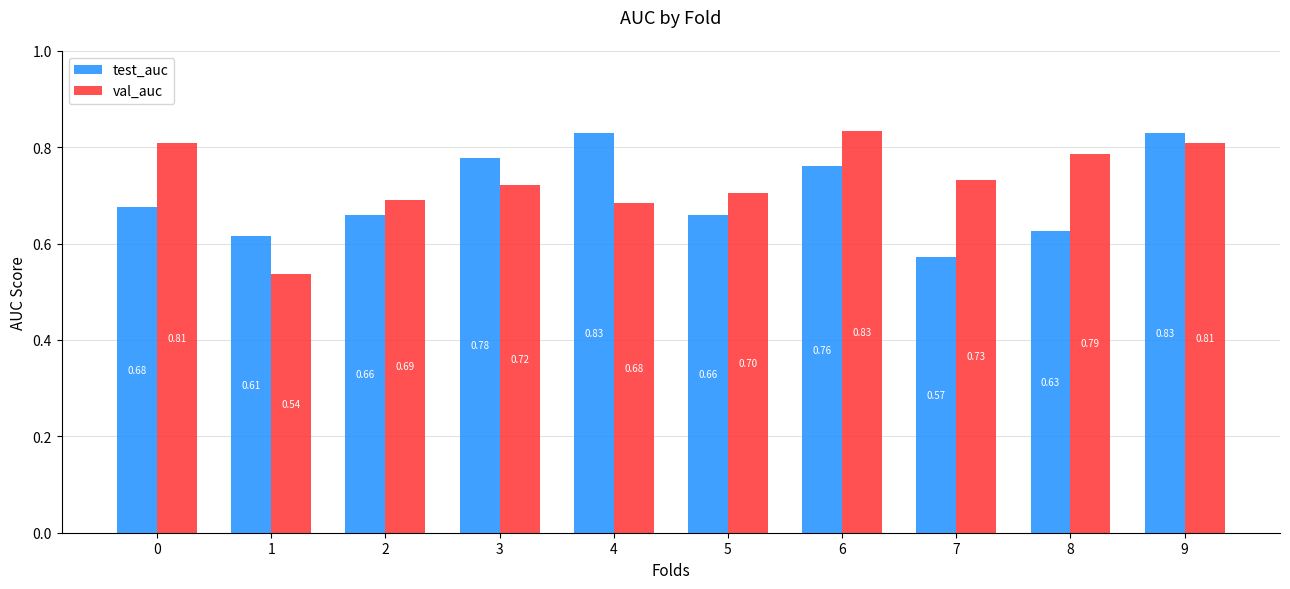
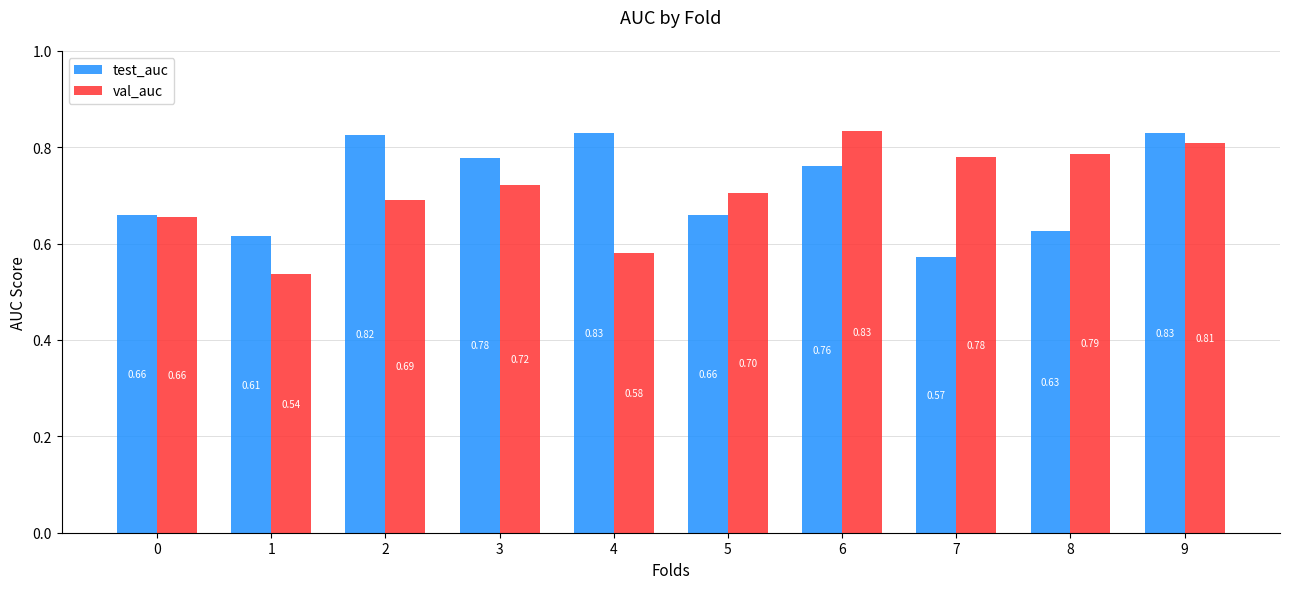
test_auc, 0: 0.68 -> 0.66
val_auc, 0: 0.81 -> 0.66
test_auc, 2: 0.66 -> 0.82
val_auc, 4: 0.68 -> 0.58
val_auc, 7: 0.73 -> 0.78
